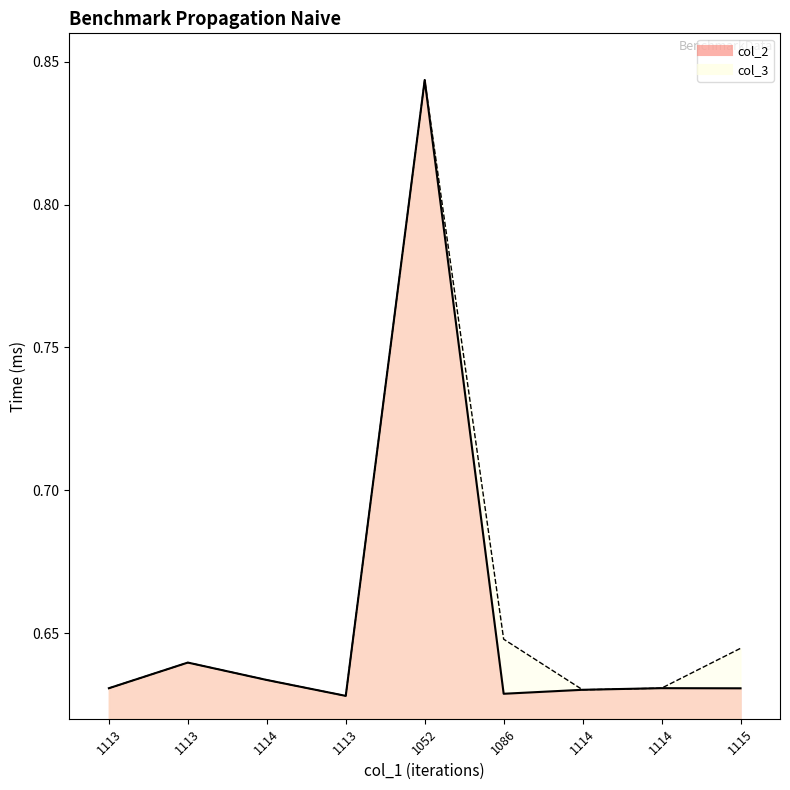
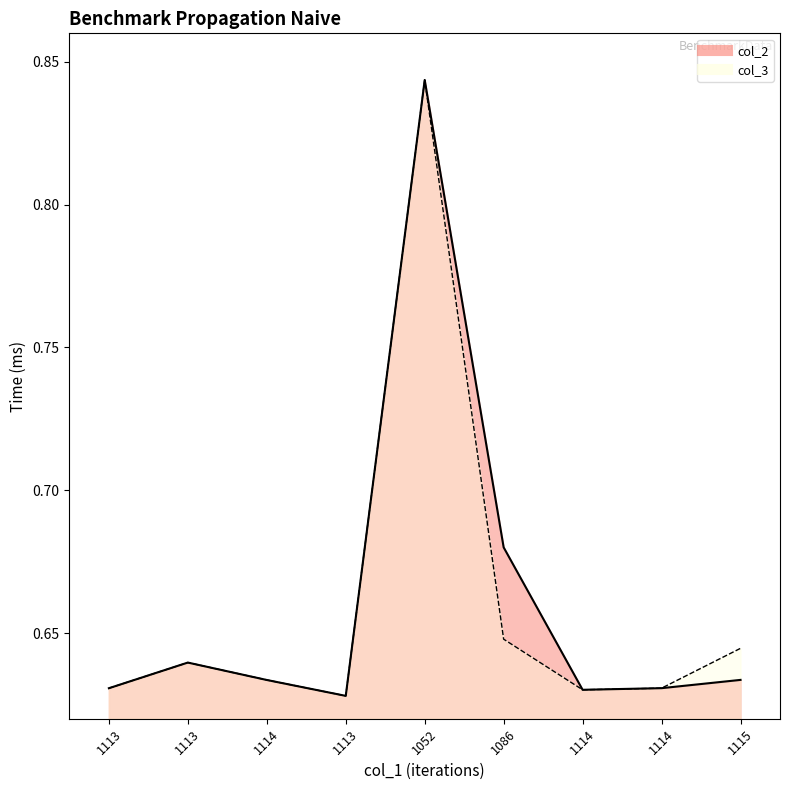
col_2, 1086: 0.629 -> 0.680
col_2, 1115: 0.631 -> 0.634
